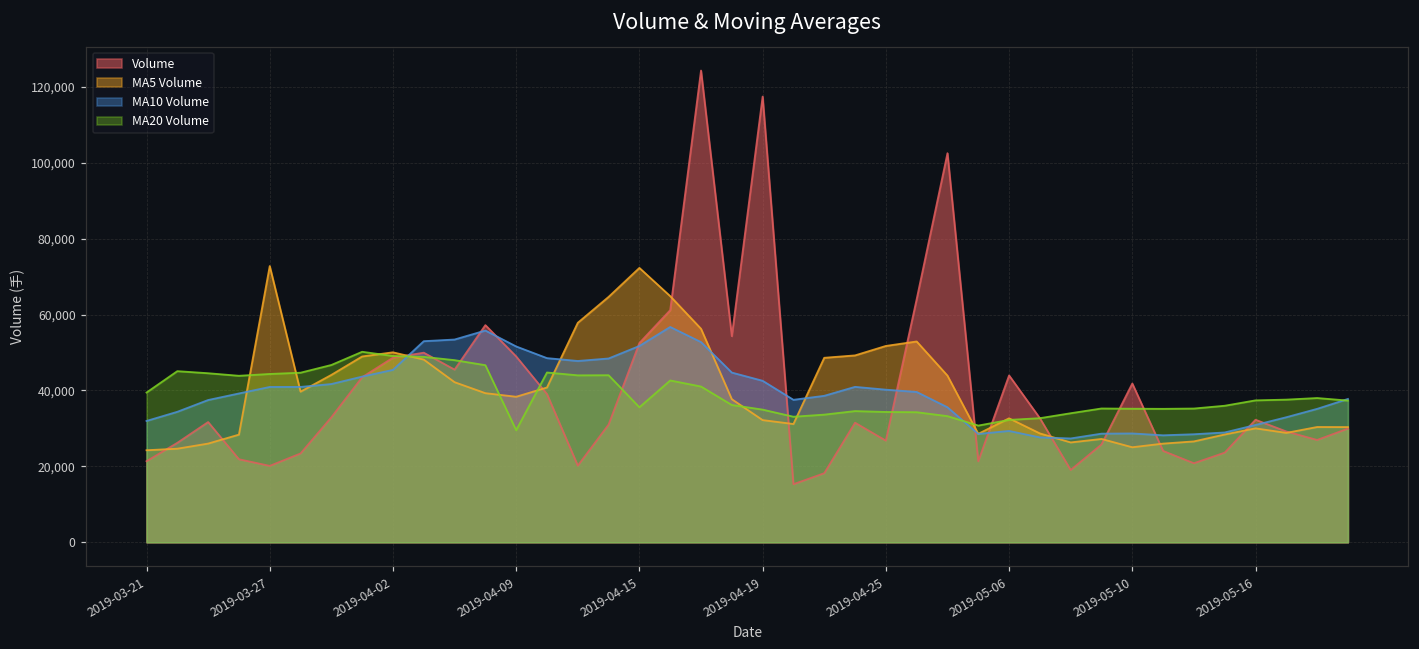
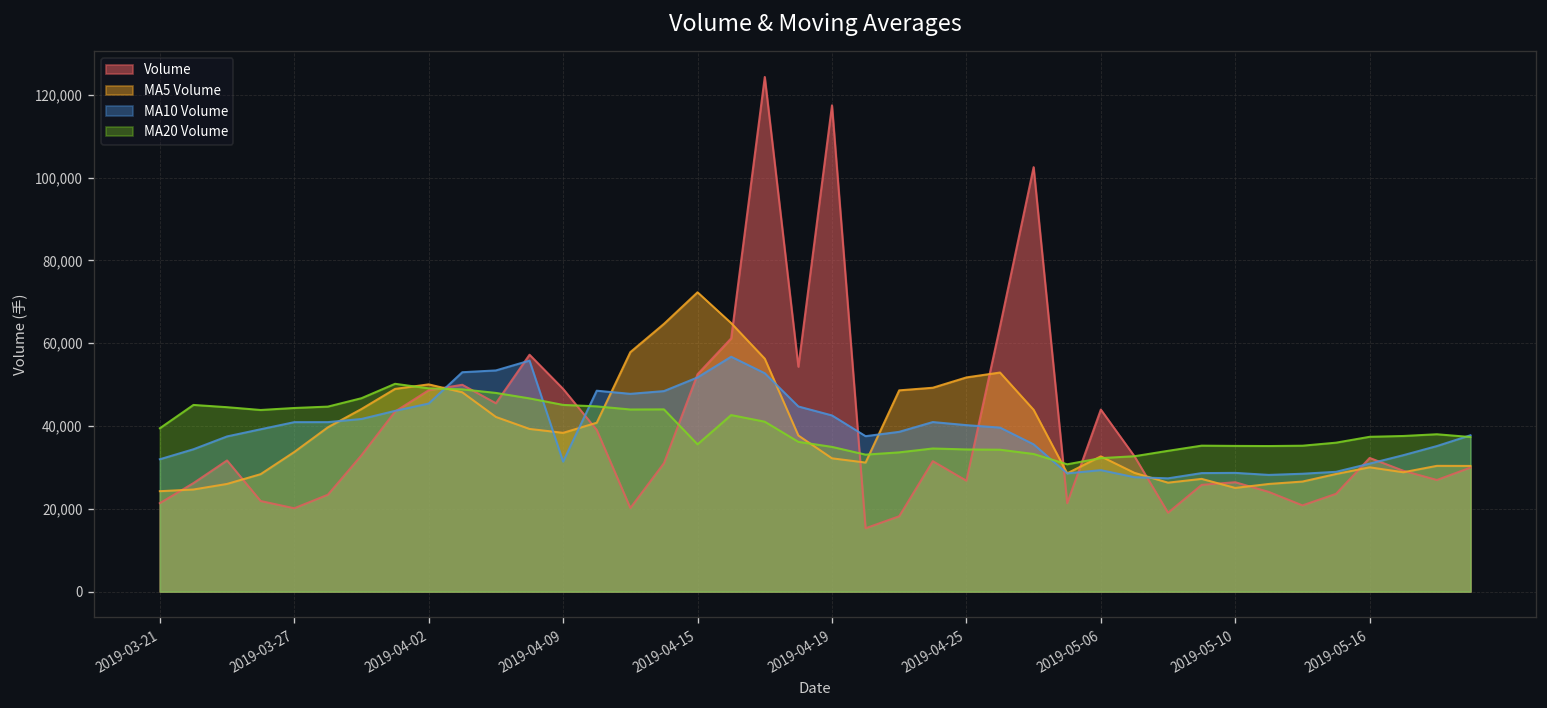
MA5 Volume, 2019-03-27: 73,000 -> 34,000
MA10 Volume, 2019-04-09: 52,000 -> 31,000
MA20 Volume, 2019-04-09: 30,000 -> 45,000
Volume, 2019-05-10: 42,000 -> 26,000
